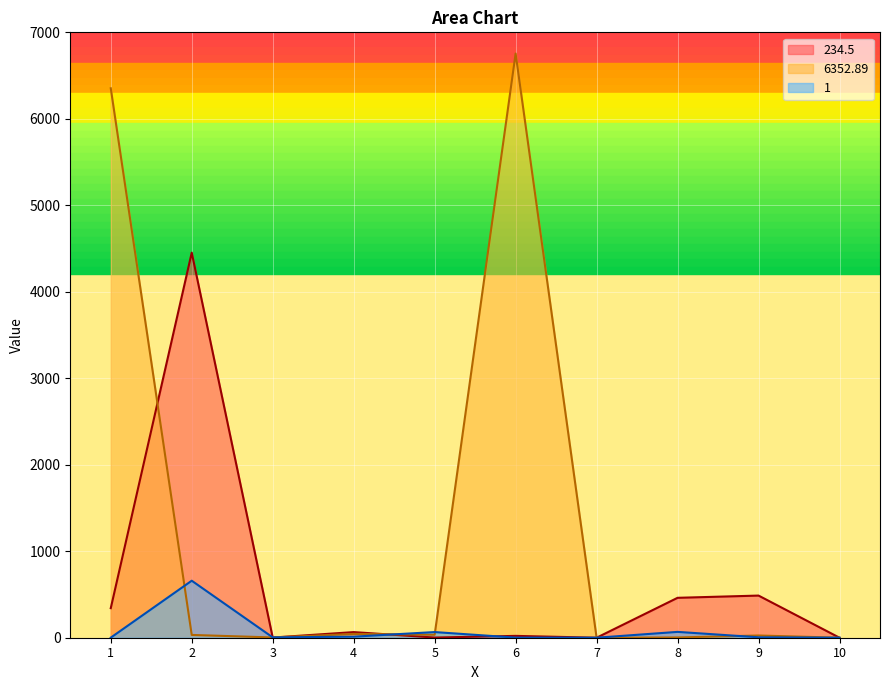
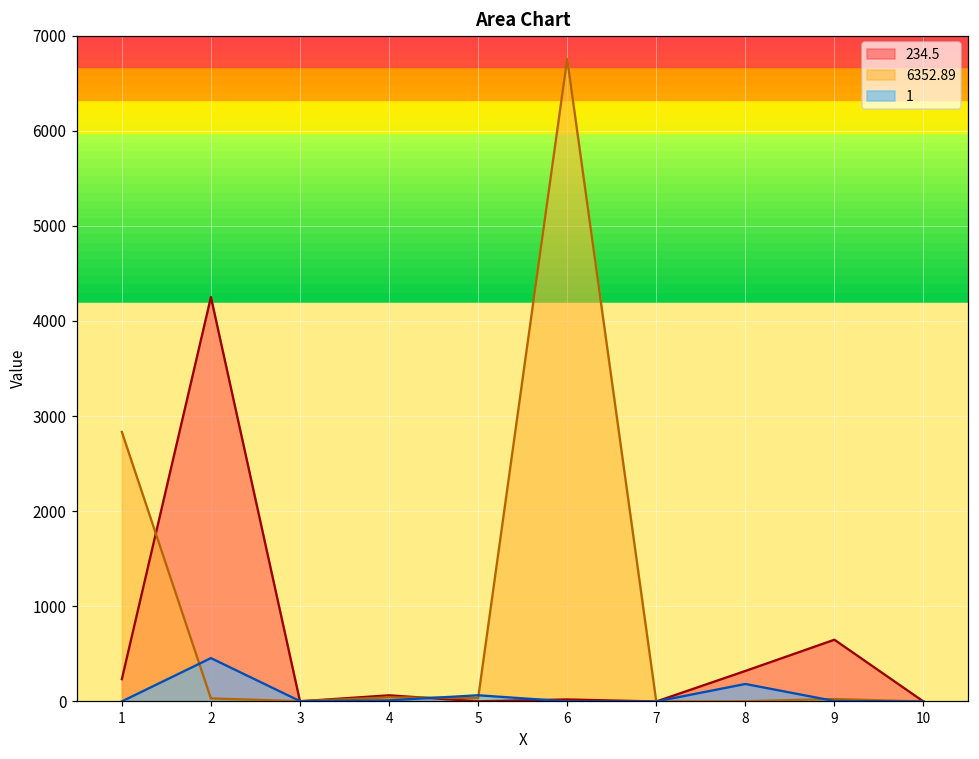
234.5, 1: 300 -> 200
6352.89, 1: 6400 -> 2800
234.5, 2: 4500 -> 4300
1, 2: 700 -> 500
234.5, 8: 500 -> 300
1, 8: 100 -> 200
234.5, 9: 500 -> 600
